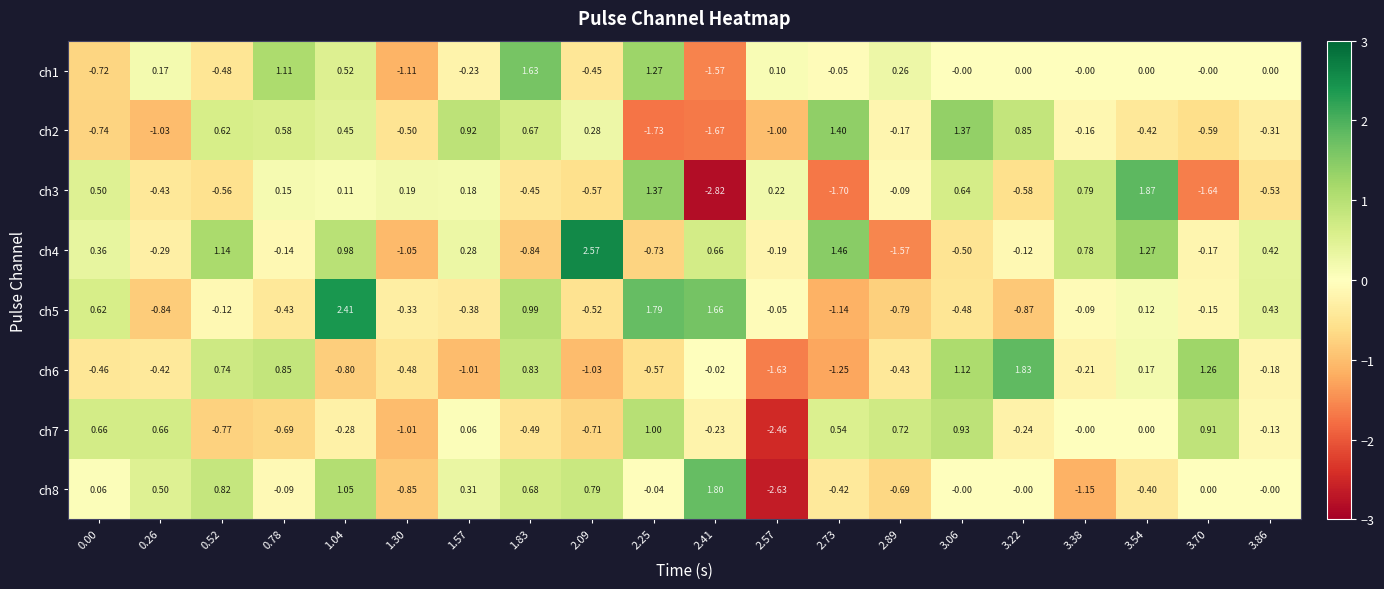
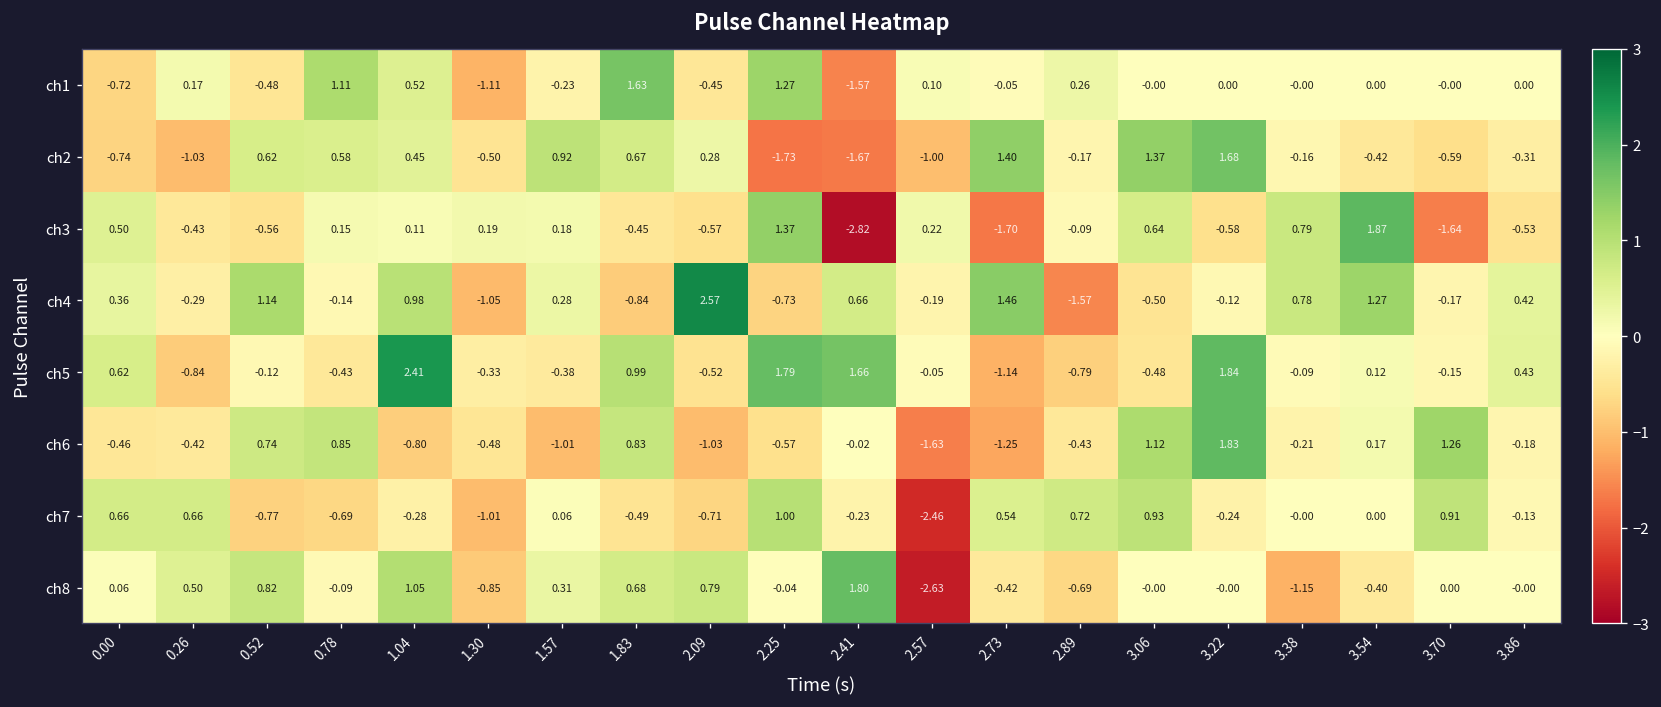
ch2, 3.22: 0.85 -> 1.68
ch5, 3.22: -0.87 -> 1.84
